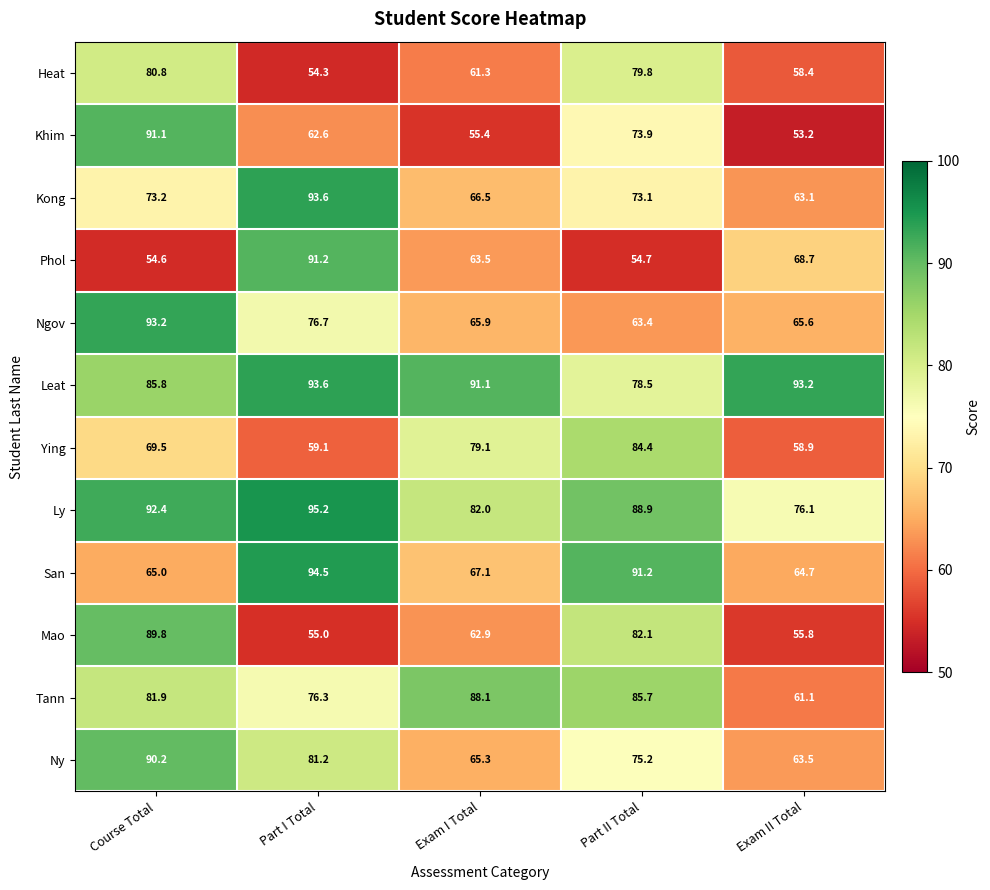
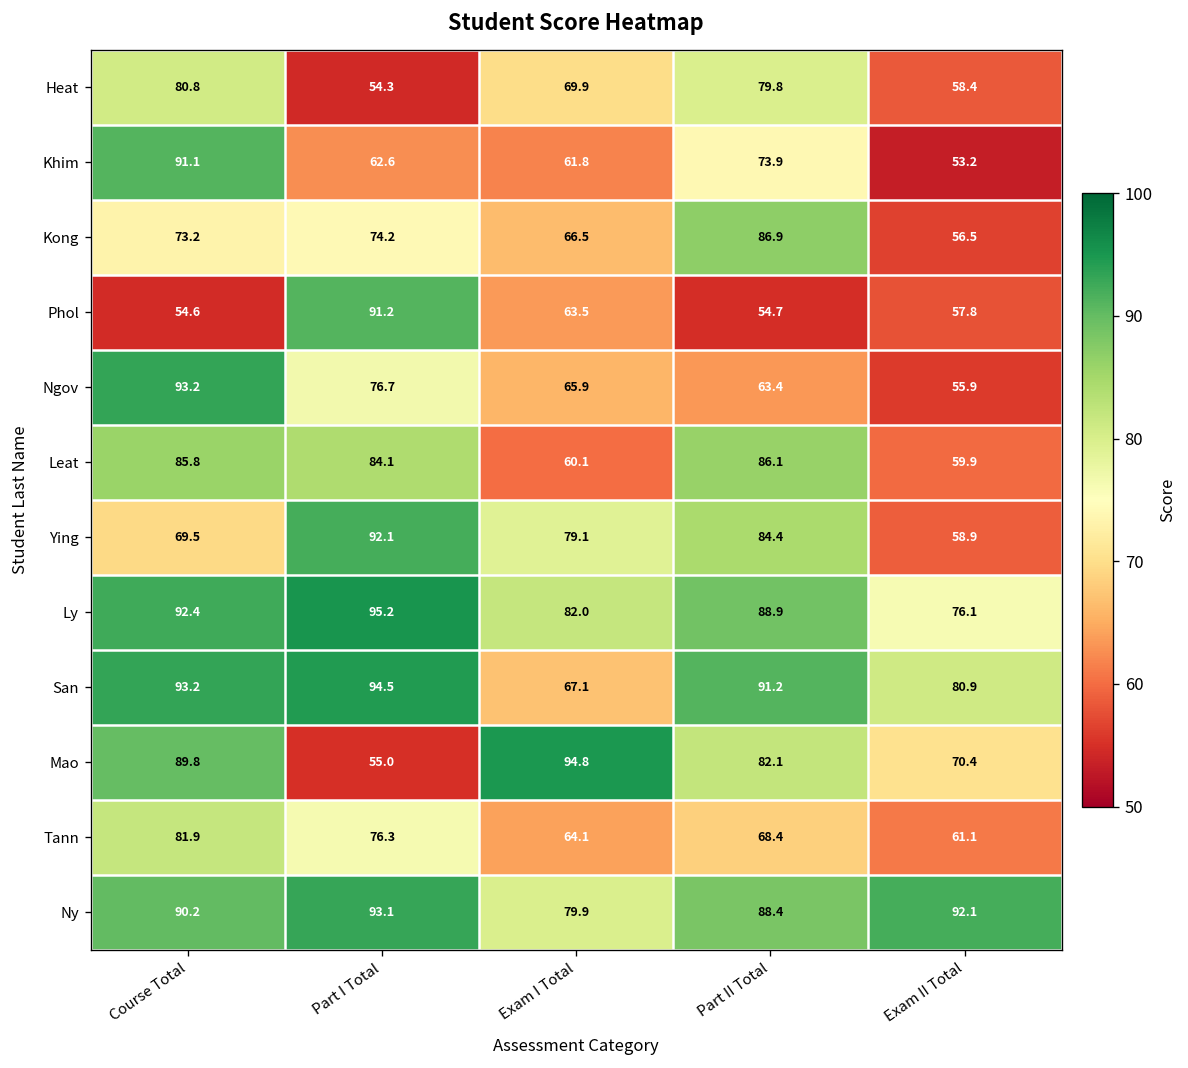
Heat, Exam I Total: 61.3 -> 69.9
Khim, Exam I Total: 55.4 -> 61.8
Kong, Part I Total: 93.6 -> 74.2
Kong, Part II Total: 73.1 -> 86.9
Kong, Exam II Total: 63.1 -> 56.5
Phol, Exam II Total: 68.7 -> 57.8
Ngov, Exam II Total: 65.6 -> 55.9
Leat, Part I Total: 93.6 -> 84.1
Leat, Exam I Total: 91.1 -> 60.1
Leat, Part II Total: 78.5 -> 86.1
Leat, Exam II Total: 93.2 -> 59.9
Ying, Part I Total: 59.1 -> 92.1
San, Course Total: 65.0 -> 93.2
San, Exam II Total: 64.7 -> 80.9
Mao, Exam I Total: 62.9 -> 94.8
Mao, Exam II Total: 55.8 -> 70.4
Tann, Exam I Total: 88.1 -> 64.1
Tann, Part II Total: 85.7 -> 68.4
Ny, Part I Total: 81.2 -> 93.1
Ny, Exam I Total: 65.3 -> 79.9
Ny, Part II Total: 75.2 -> 88.4
Ny, Exam II Total: 63.5 -> 92.1
